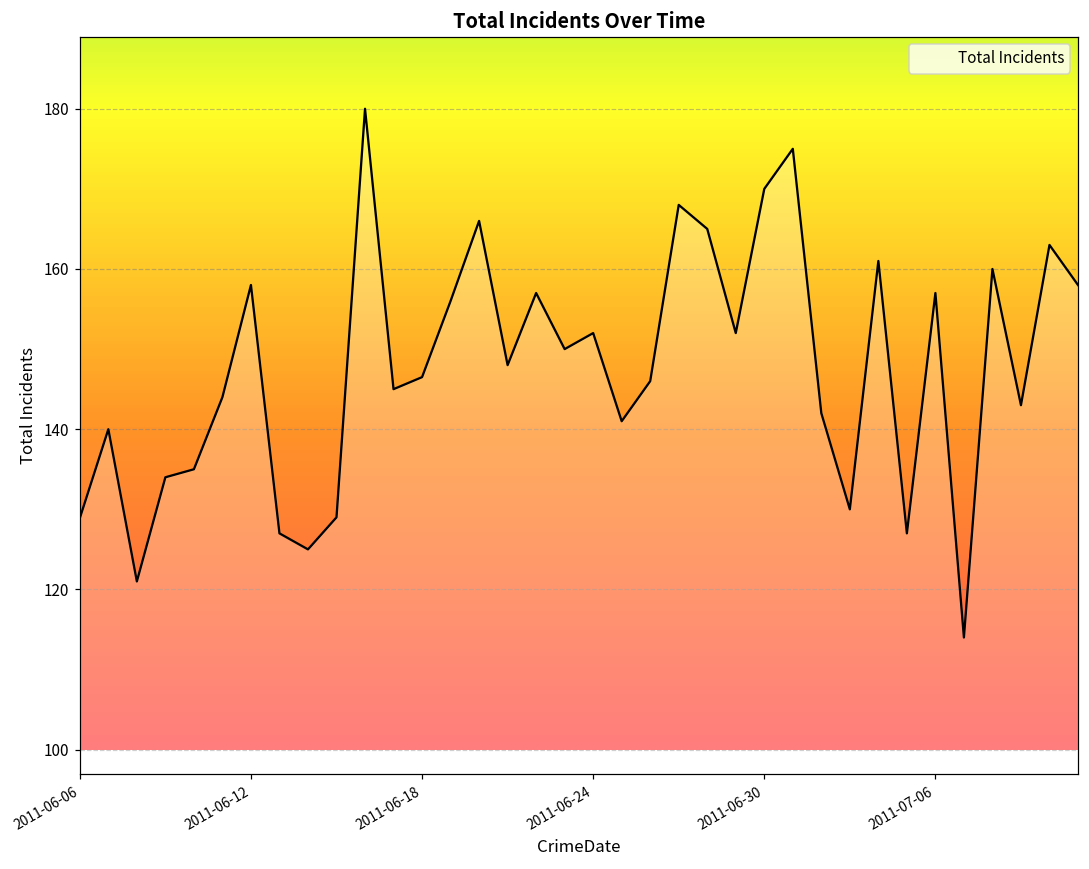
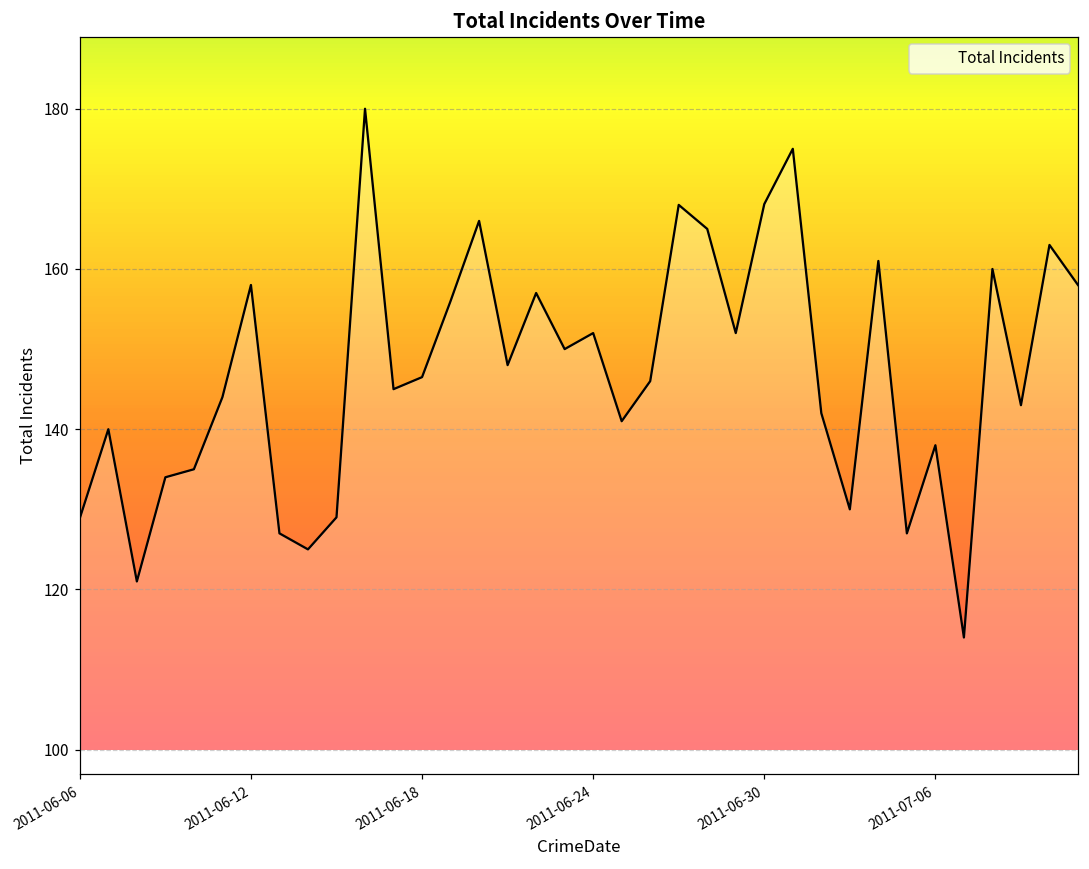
2011-06-30: 170 -> 168
2011-07-06: 157 -> 138
